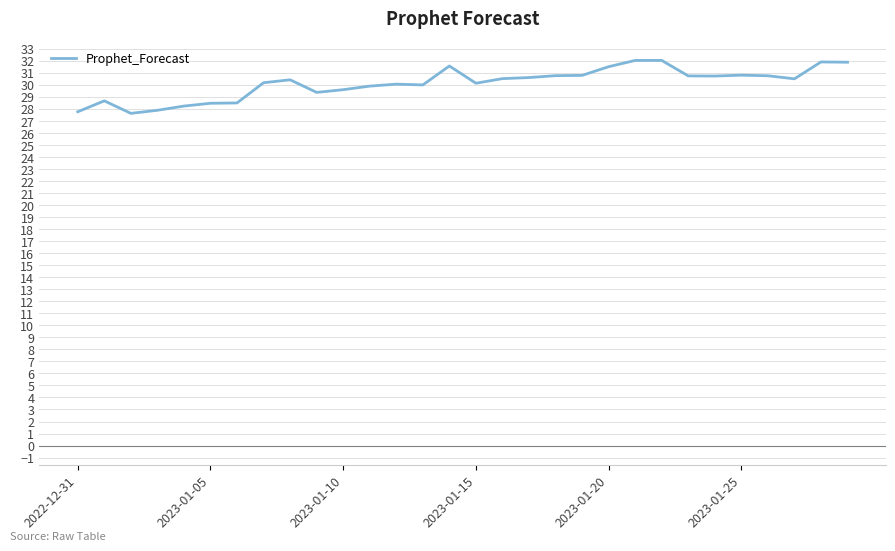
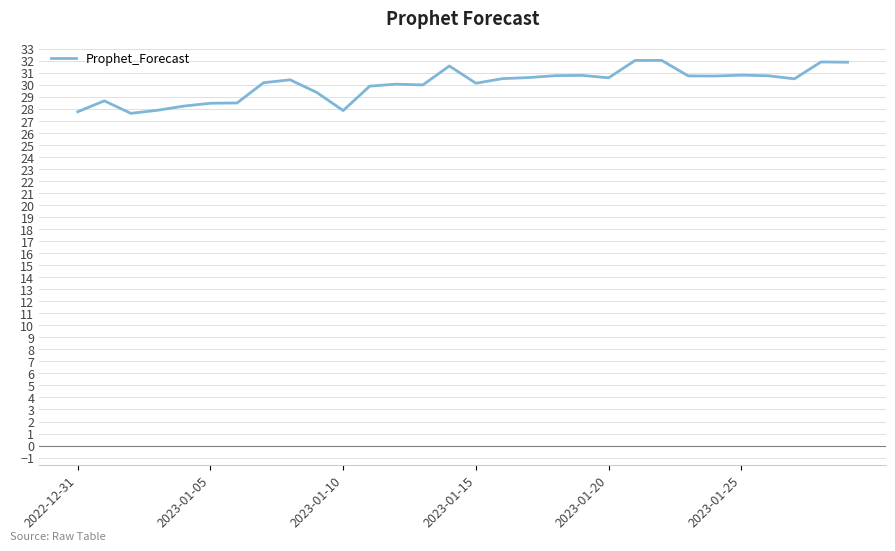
2023-01-10: 29.6 -> 27.9
2023-01-20: 31.5 -> 30.6
